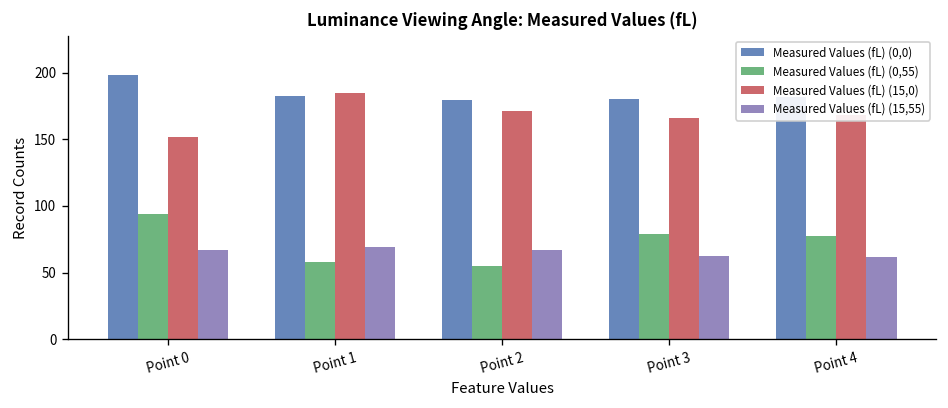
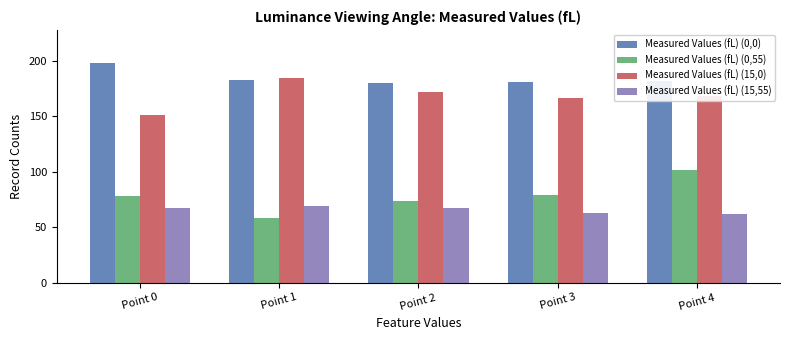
Measured Values (fL) (0,55), Point 0: 94 -> 78
Measured Values (fL) (0,55), Point 2: 55 -> 74
Measured Values (fL) (0,55), Point 4: 77 -> 101
